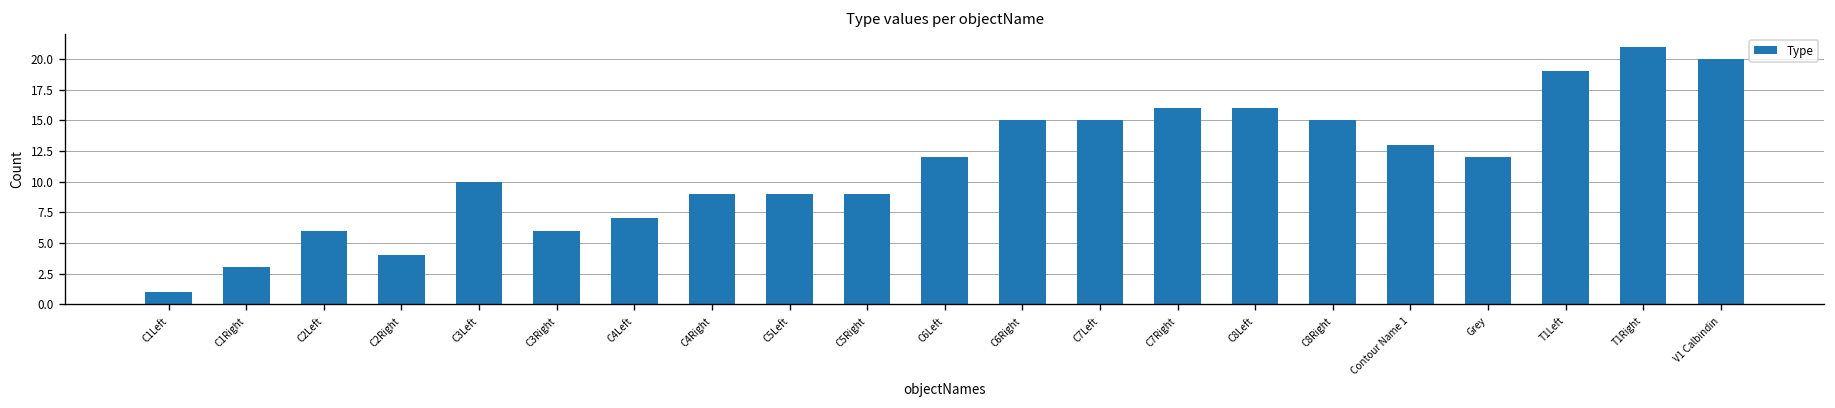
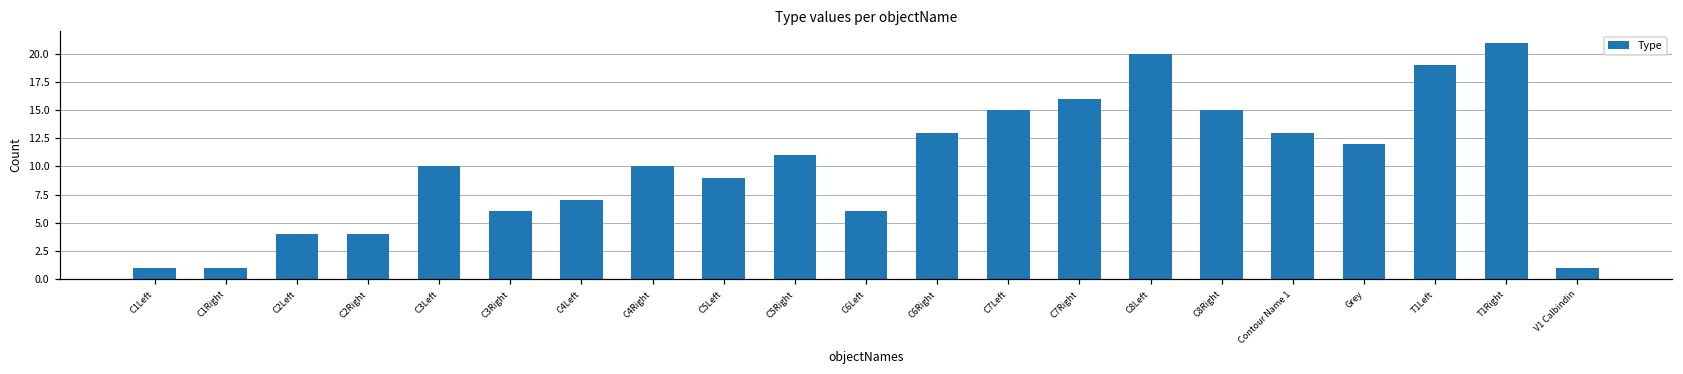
C1Right: 3 -> 1
C2Left: 6 -> 4
C4Right: 9 -> 10
C5Right: 9 -> 11
C6Left: 12 -> 6
C6Right: 15 -> 13
C8Left: 16 -> 20
V1 Calbindin: 20 -> 1
